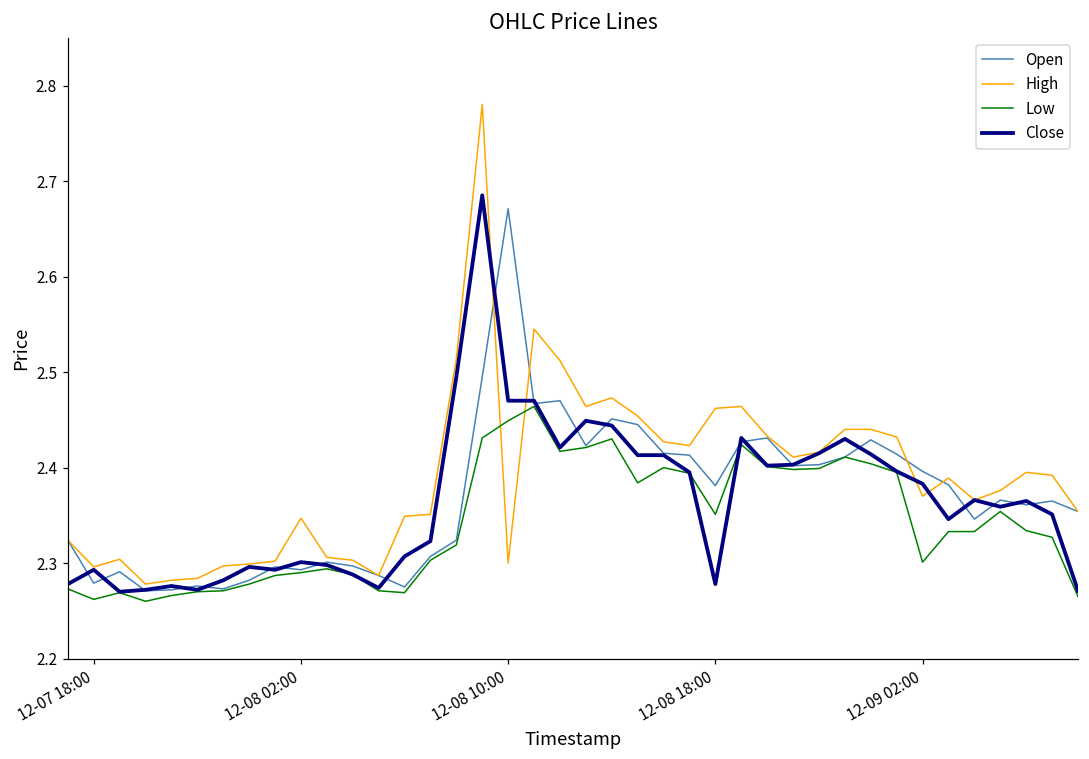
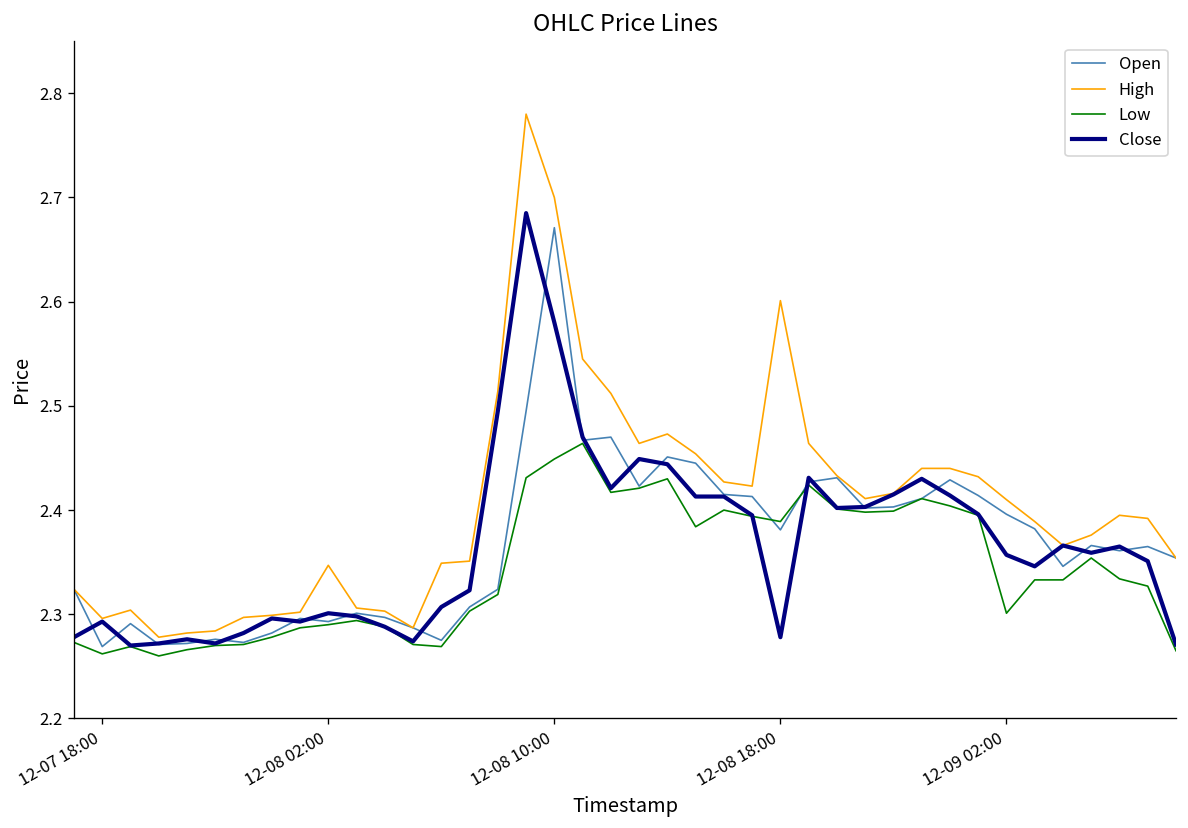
Open, 12-07 18:00: 2.28 -> 2.27
High, 12-08 10:00: 2.3 -> 2.7
Close, 12-08 10:00: 2.47 -> 2.58
High, 12-08 18:00: 2.46 -> 2.60
Low, 12-08 18:00: 2.35 -> 2.39
High, 12-09 02:00: 2.37 -> 2.41
Close, 12-09 02:00: 2.38 -> 2.36
